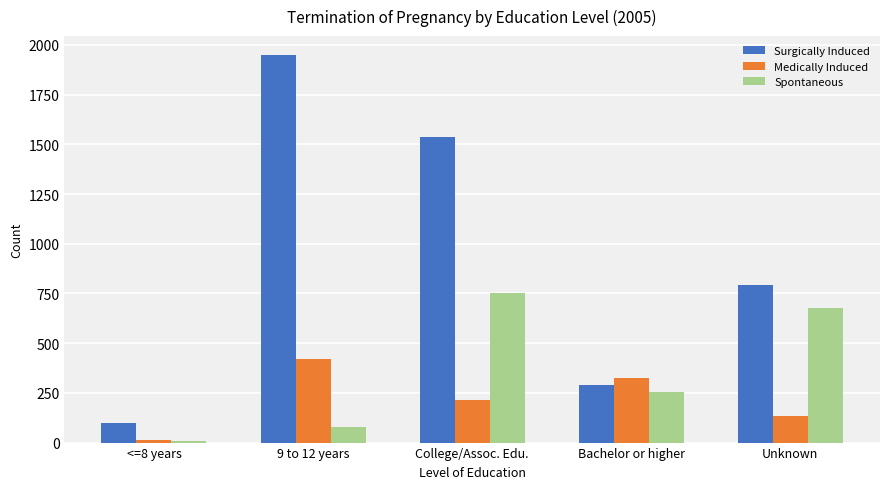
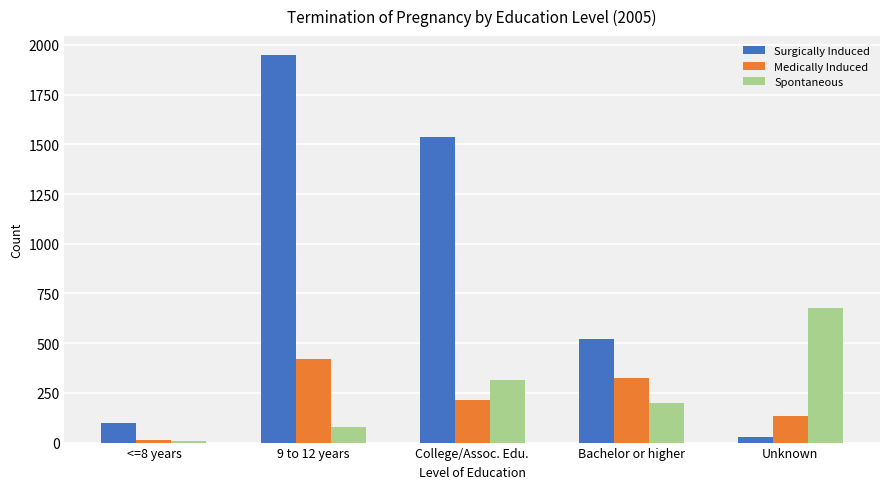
Spontaneous, College/Assoc. Edu.: 750 -> 320
Surgically Induced, Bachelor or higher: 290 -> 520
Spontaneous, Bachelor or higher: 250 -> 200
Surgically Induced, Unknown: 790 -> 30
